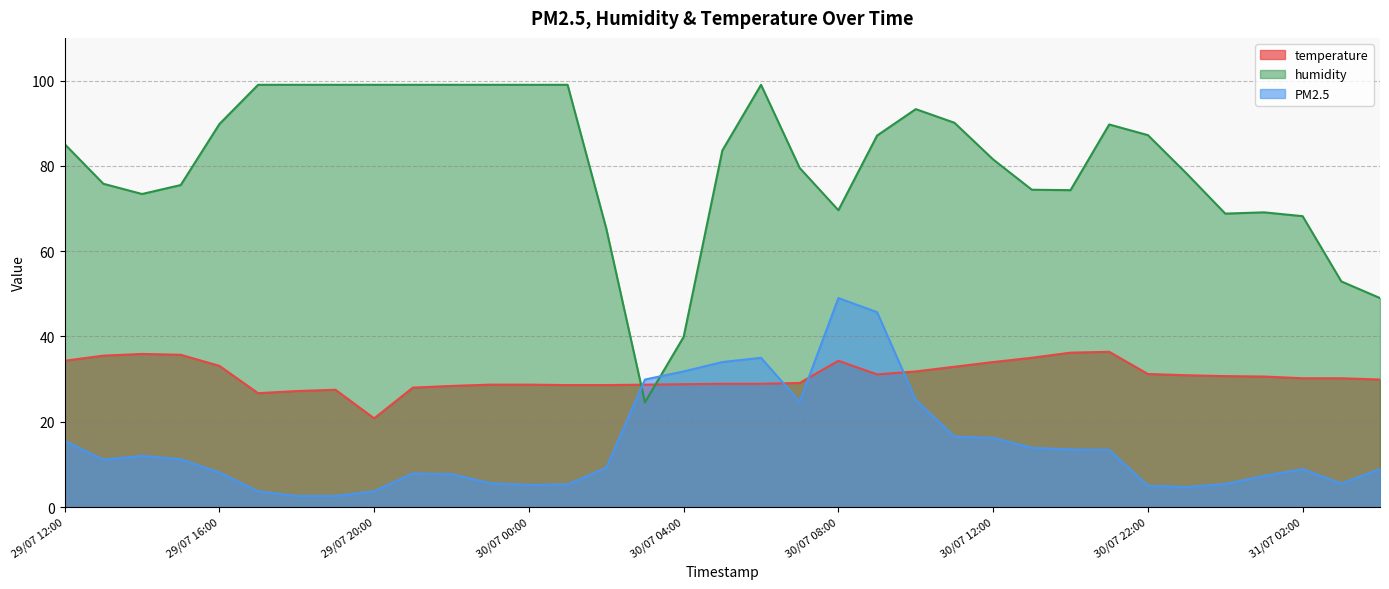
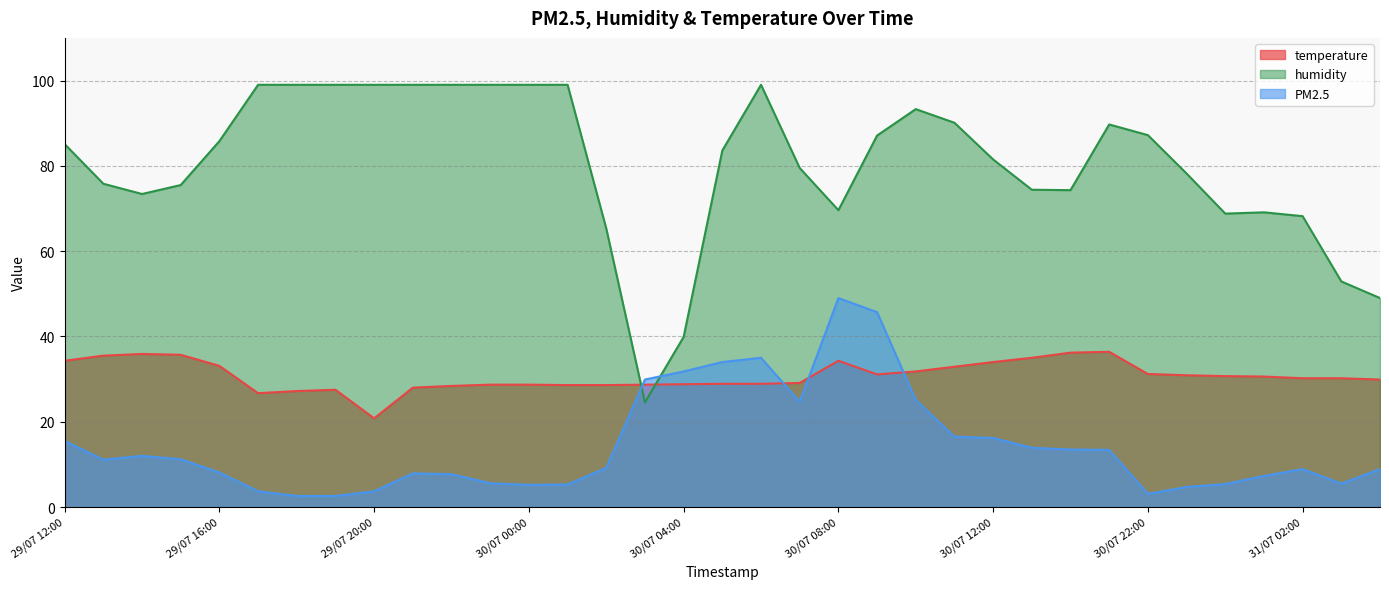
humidity, 29/07 16:00: 90 -> 86
PM2.5, 30/07 22:00: 5 -> 3
